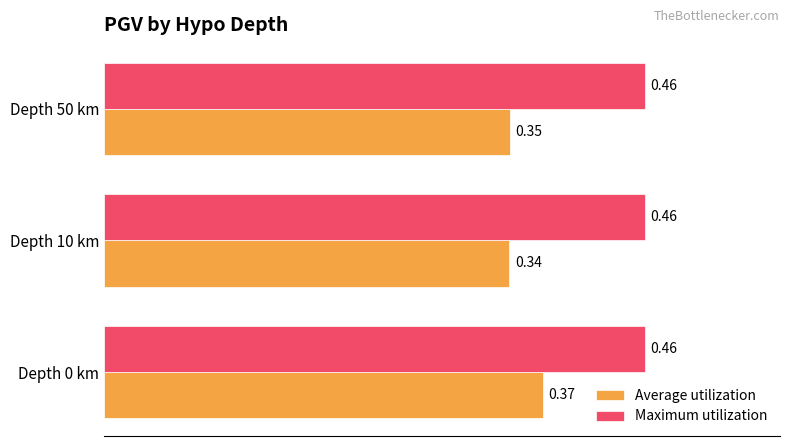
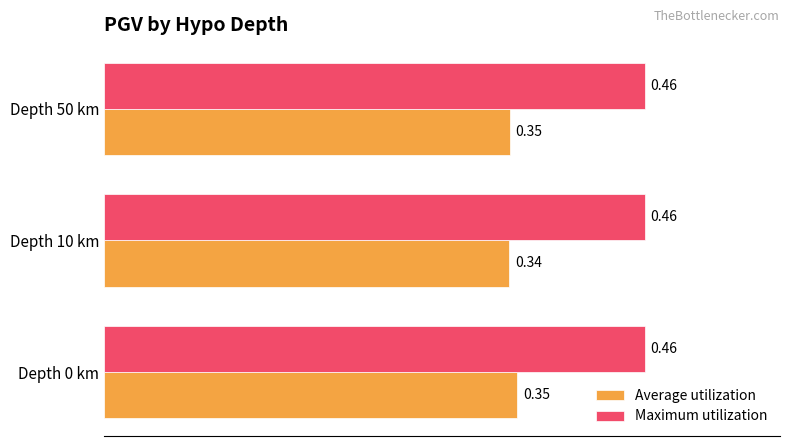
Average utilization, Depth 0 km: 0.37 -> 0.35
